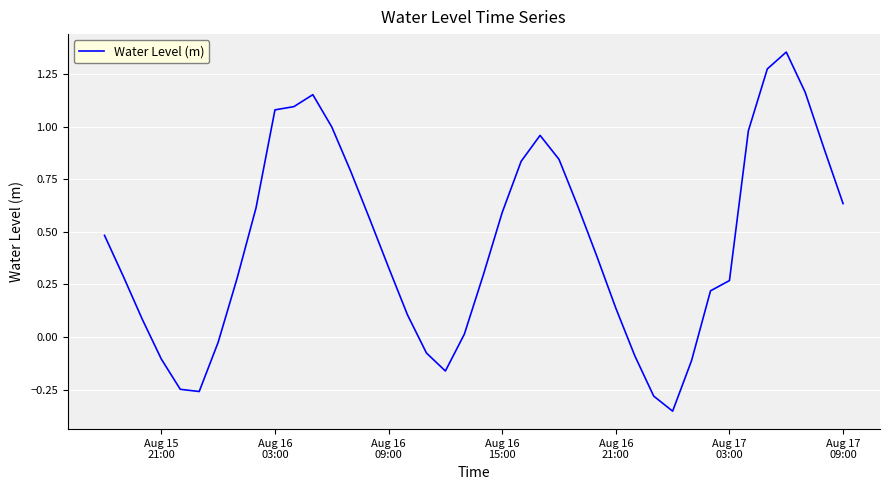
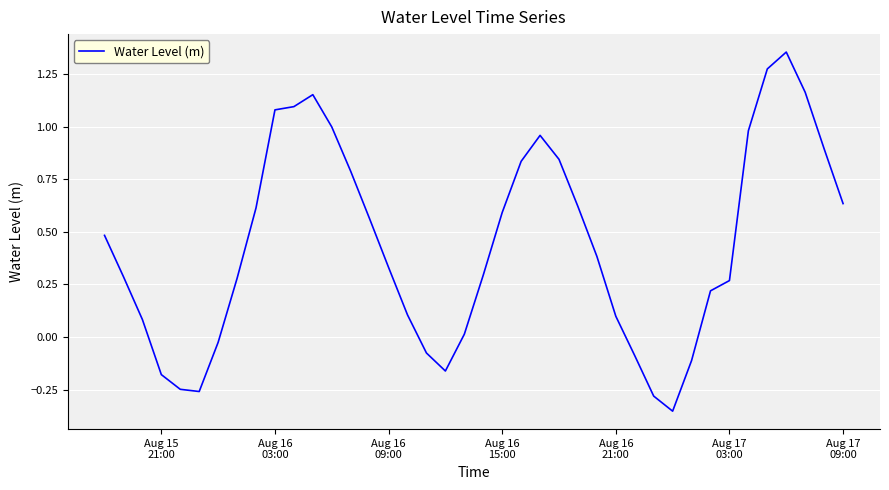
Aug 15 21:00: -0.11 -> -0.18
Aug 16 21:00: 0.14 -> 0.10
